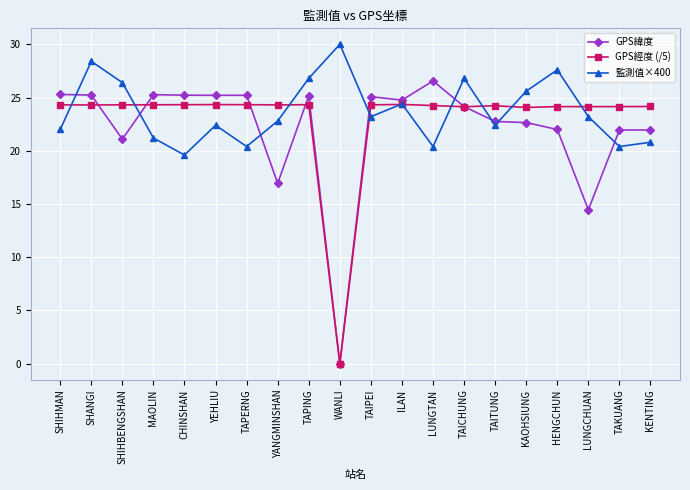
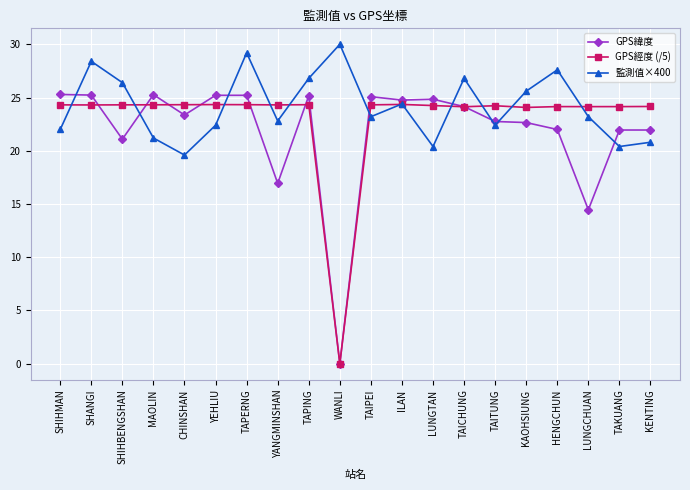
GPS緯度, CHINSHAN: 25.2 -> 23.4
監測值×400, TAPERNG: 20.4 -> 29.2
GPS緯度, LUNGTAN: 26.6 -> 24.8
